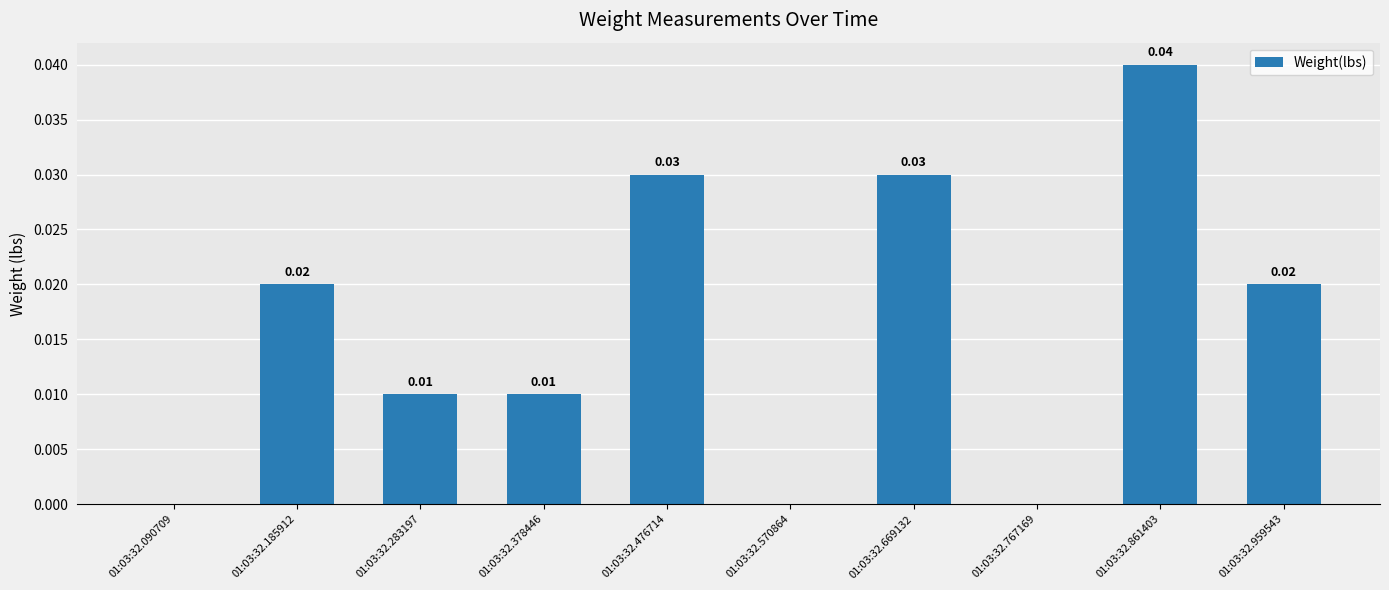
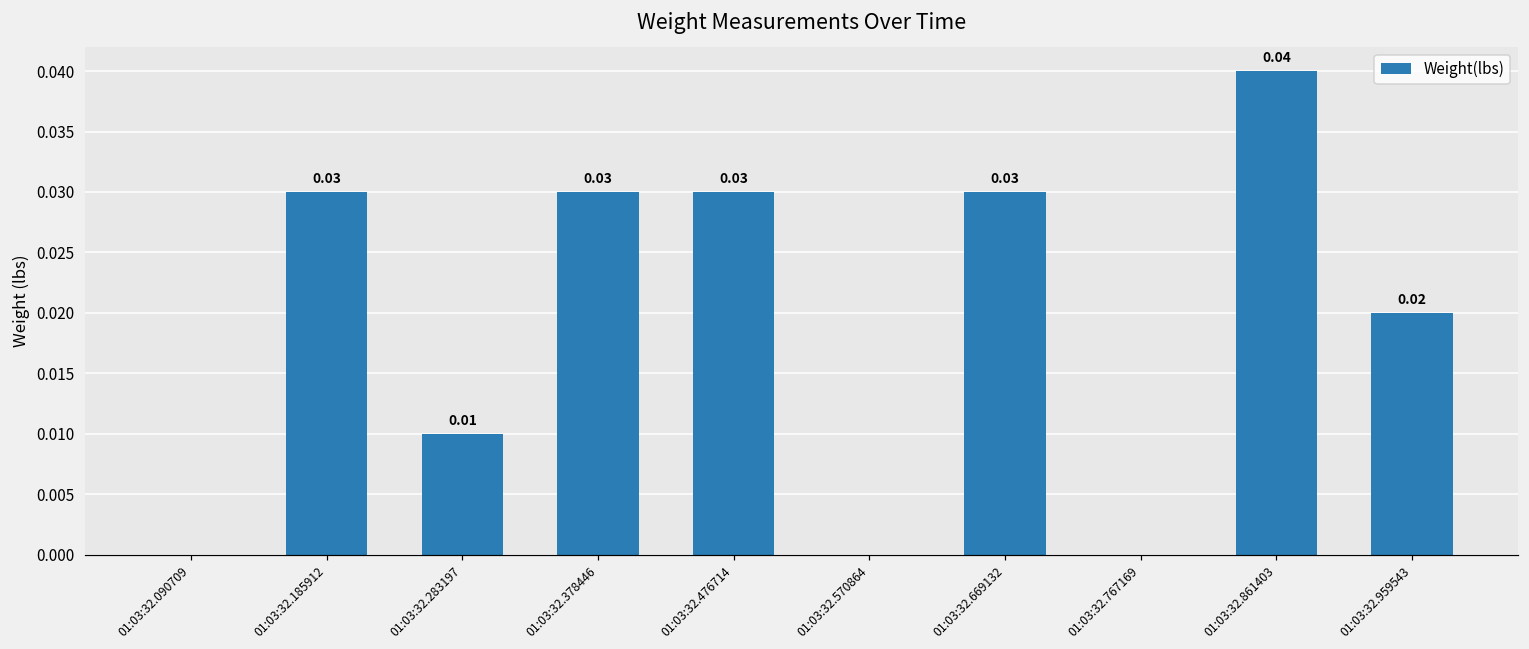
01:03:32.185912: 0.02 -> 0.03
01:03:32.378446: 0.01 -> 0.03
